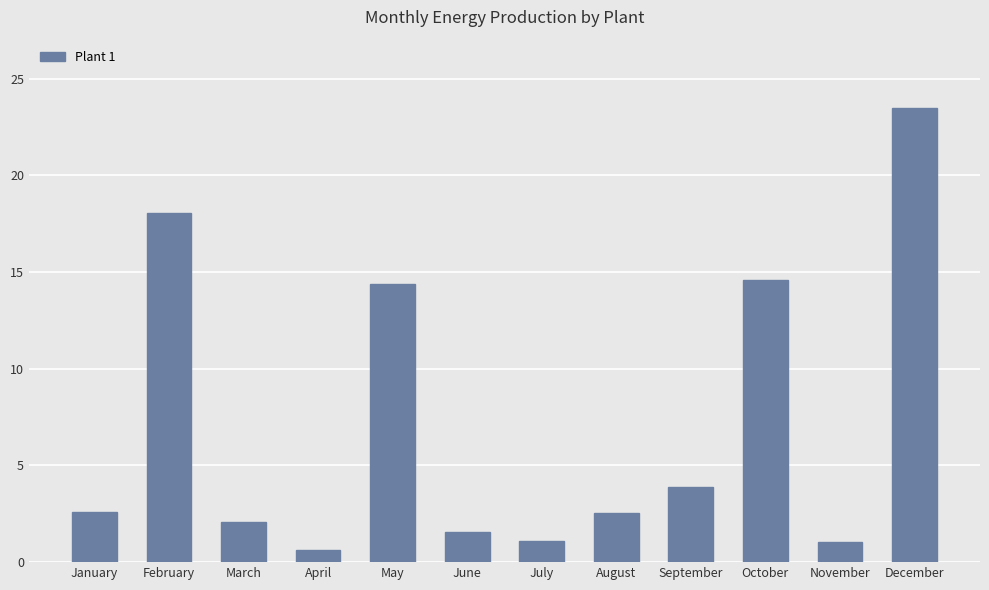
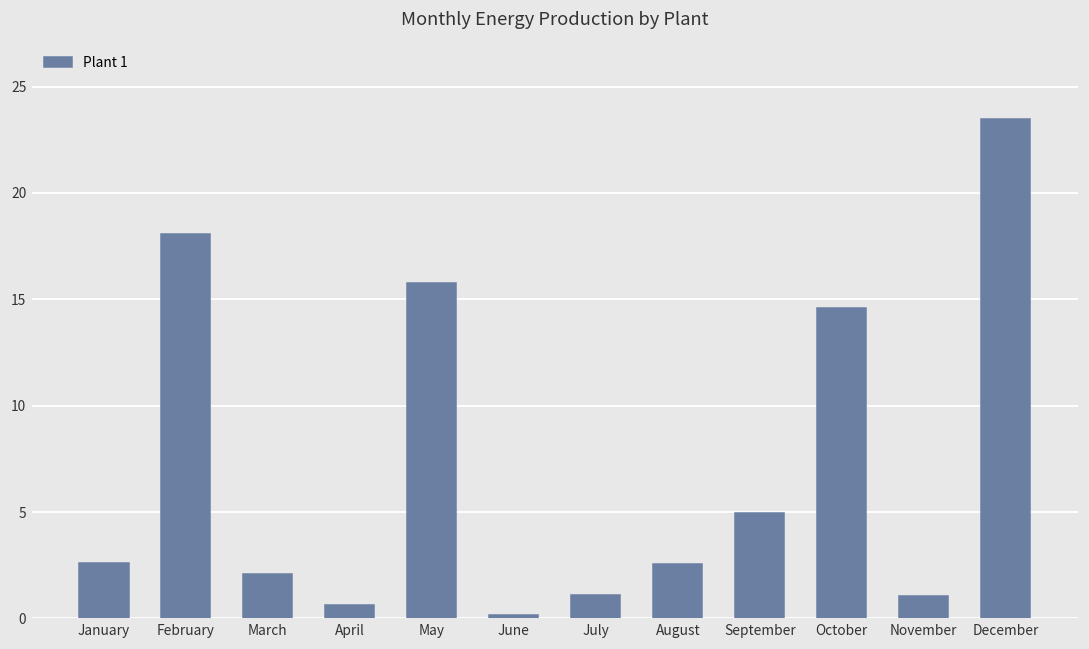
May: 14.4 -> 15.8
June: 1.5 -> 0.2
September: 3.9 -> 4.9
